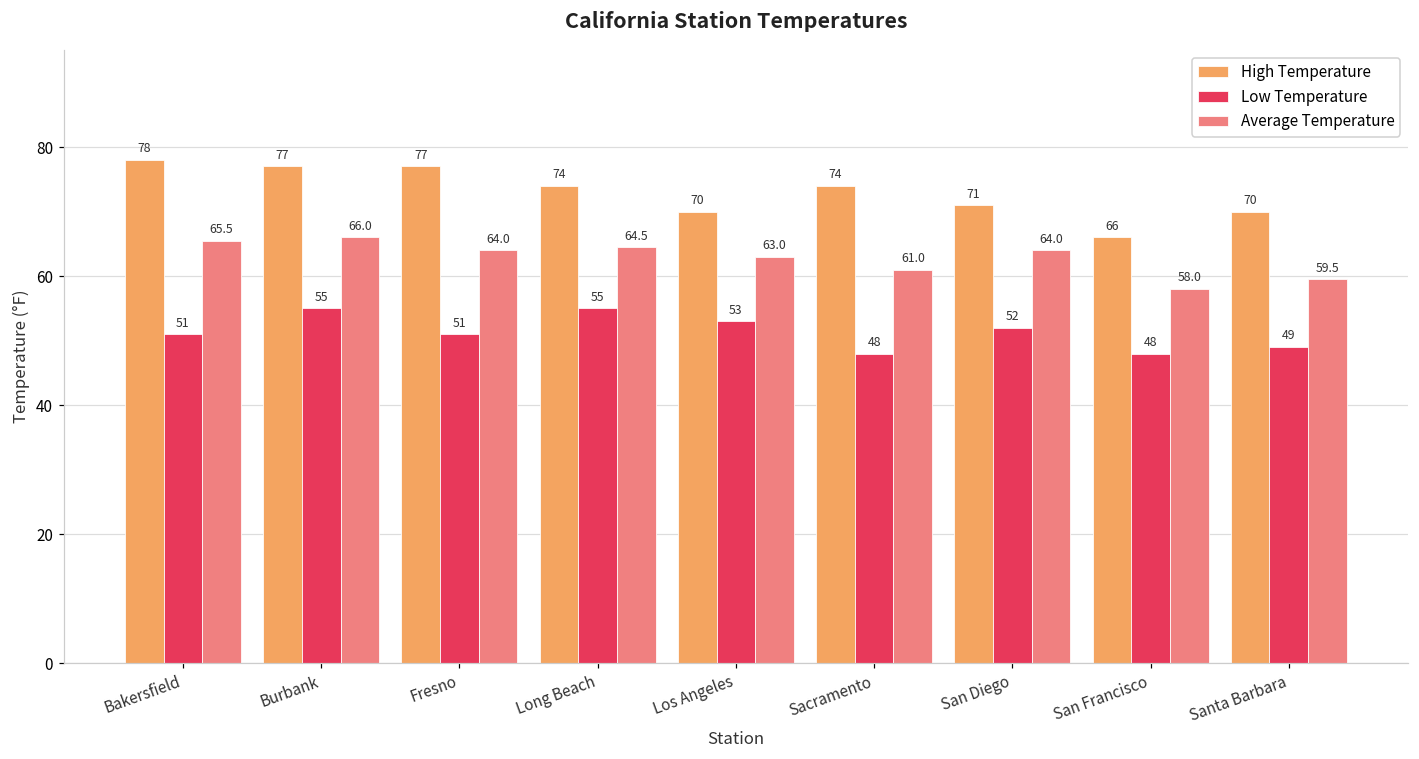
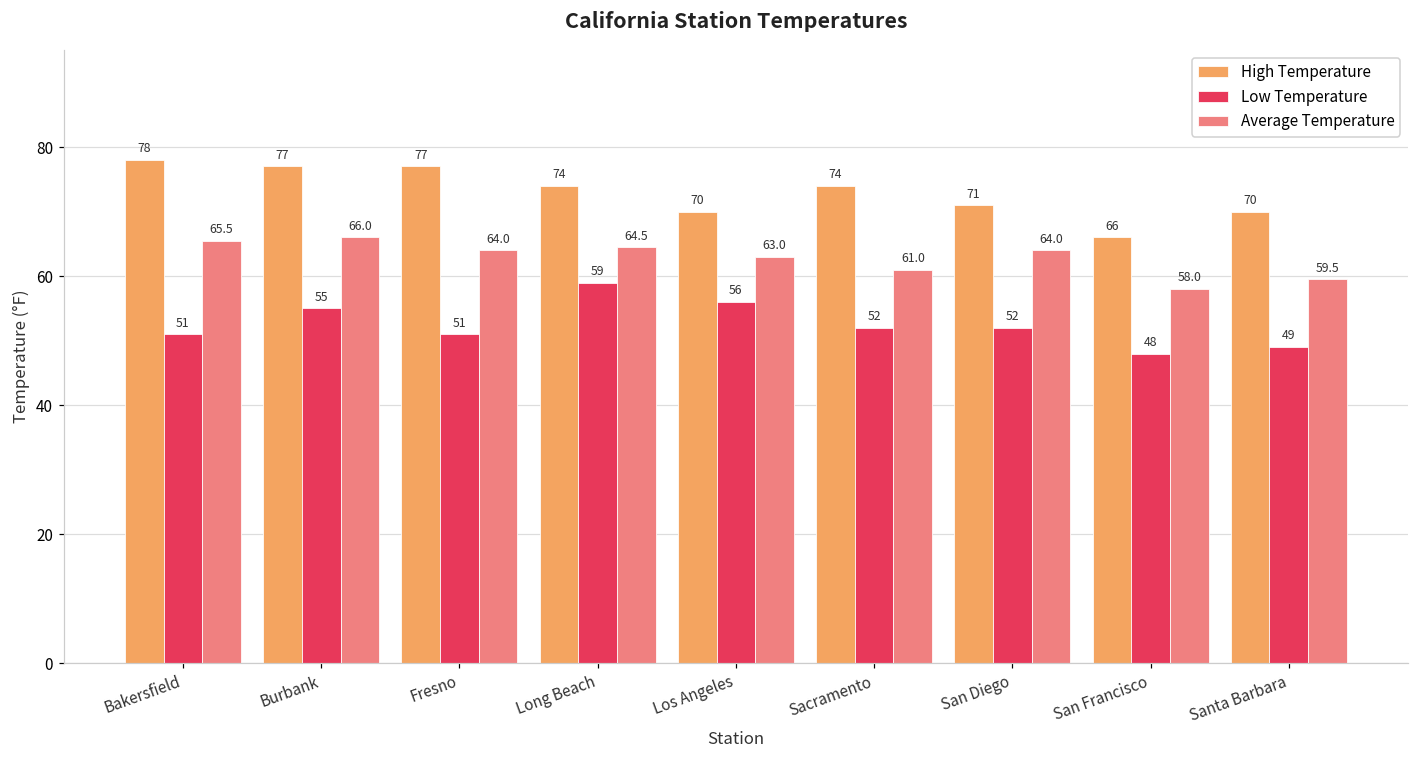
Low Temperature, Long Beach: 55 -> 59
Low Temperature, Los Angeles: 53 -> 56
Low Temperature, Sacramento: 48 -> 52
